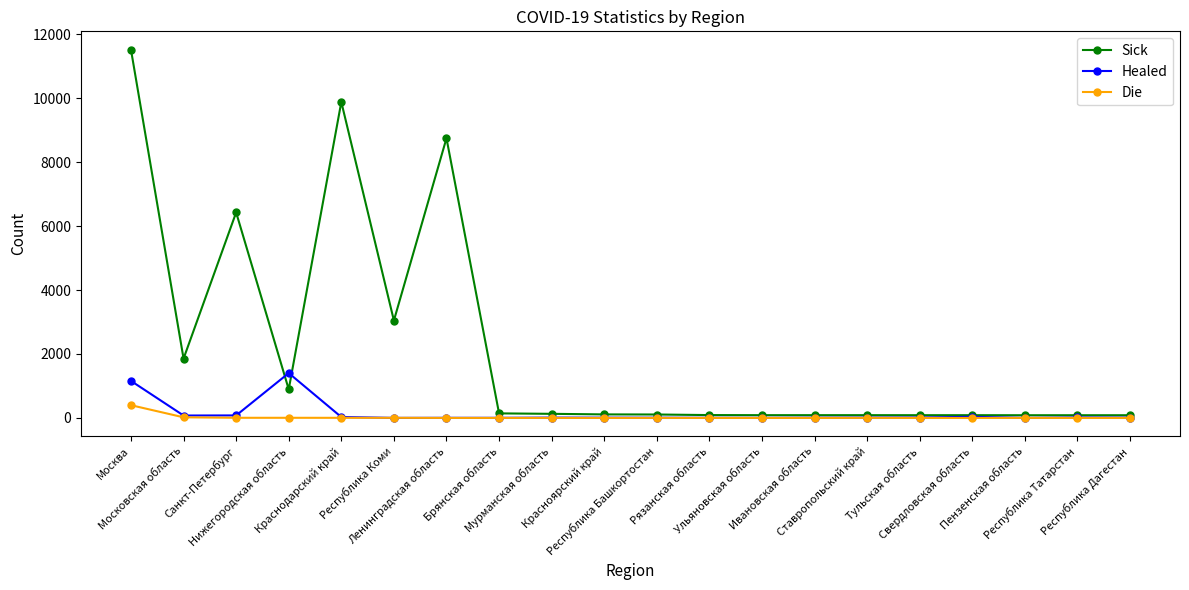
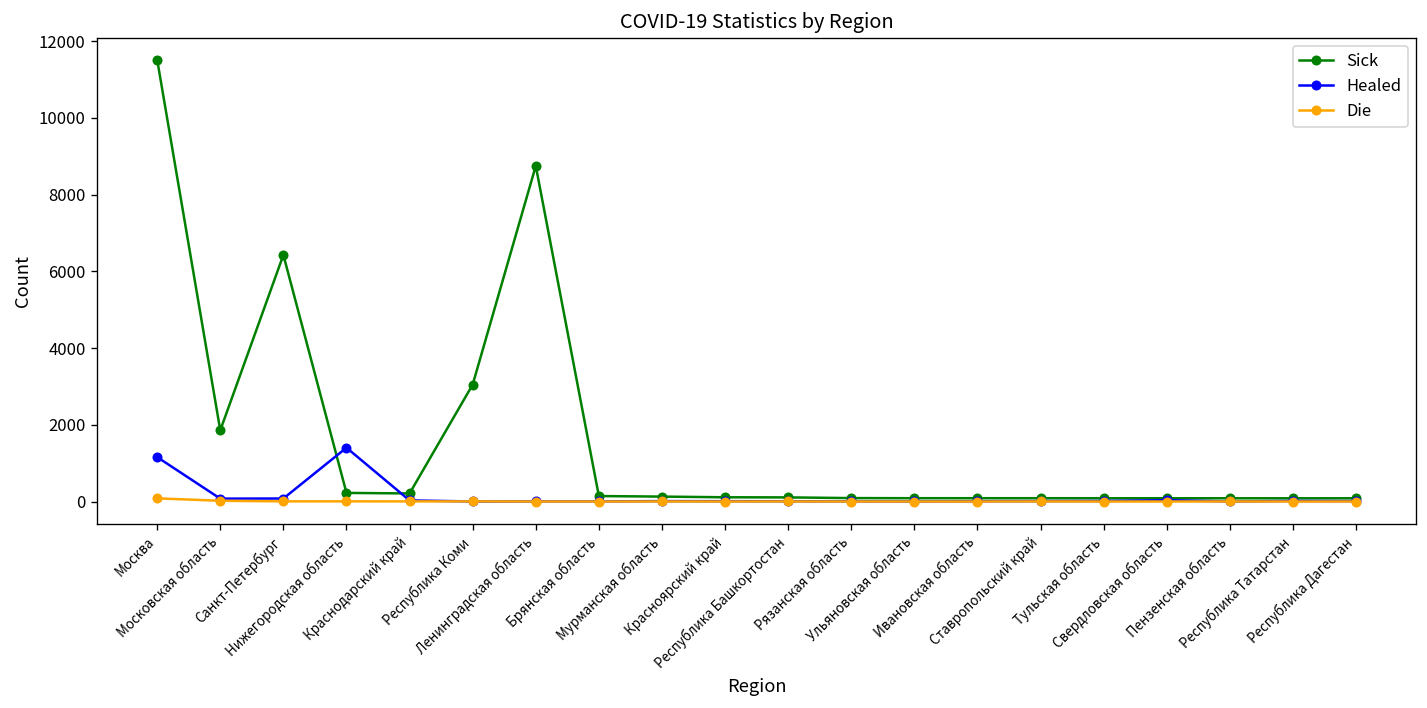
Die, Москва: 400 -> 100
Sick, Нижегородская область: 900 -> 200
Sick, Краснодарский край: 9900 -> 200
